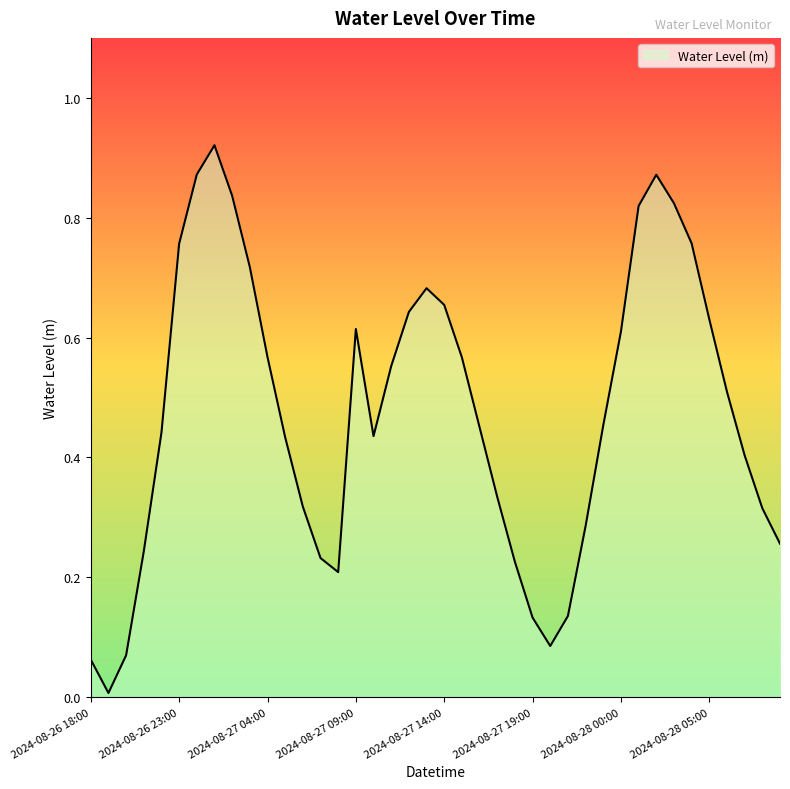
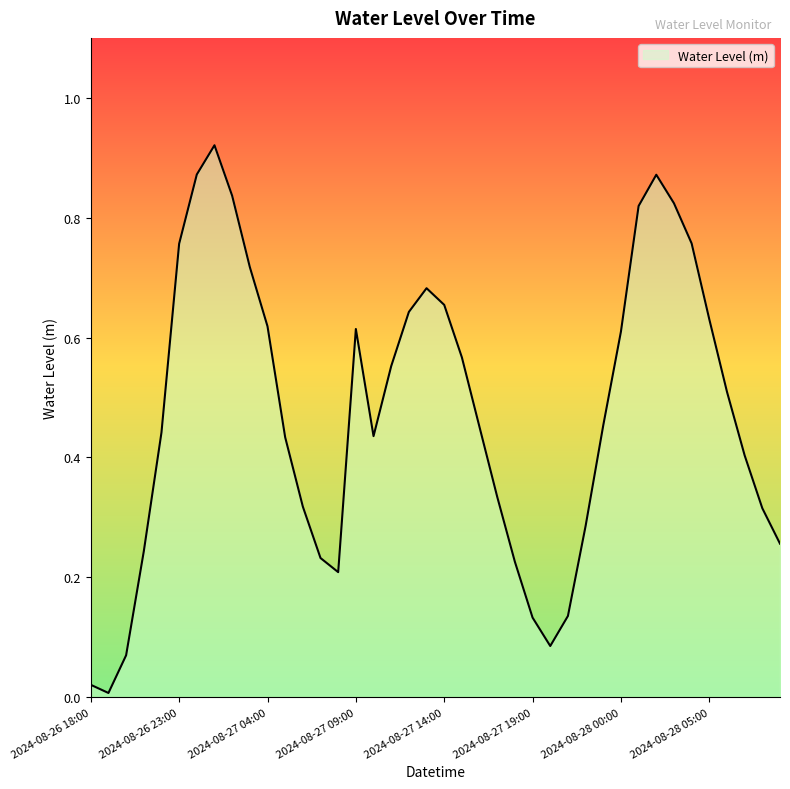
2024-08-26 18:00: 0.06 -> 0.02
2024-08-27 04:00: 0.57 -> 0.62
